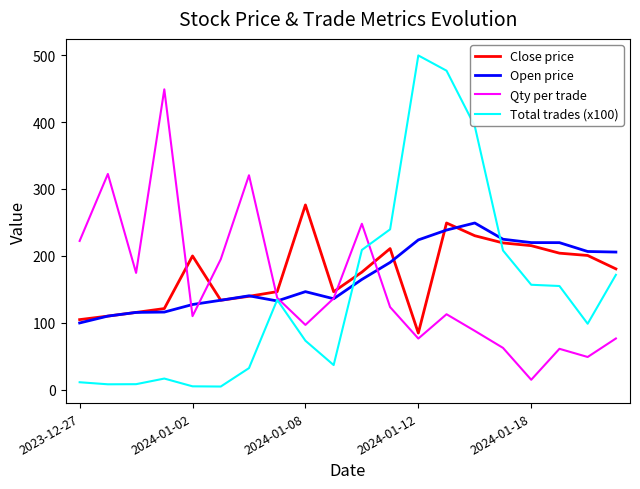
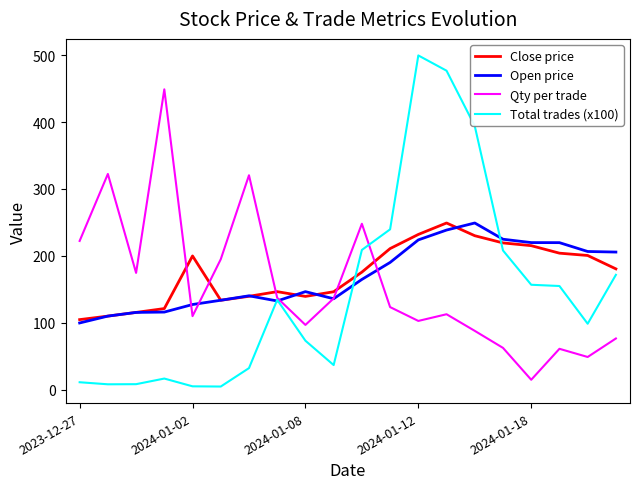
Close price, 2024-01-08: 280 -> 140
Close price, 2024-01-12: 80 -> 230
Qty per trade, 2024-01-12: 80 -> 100
